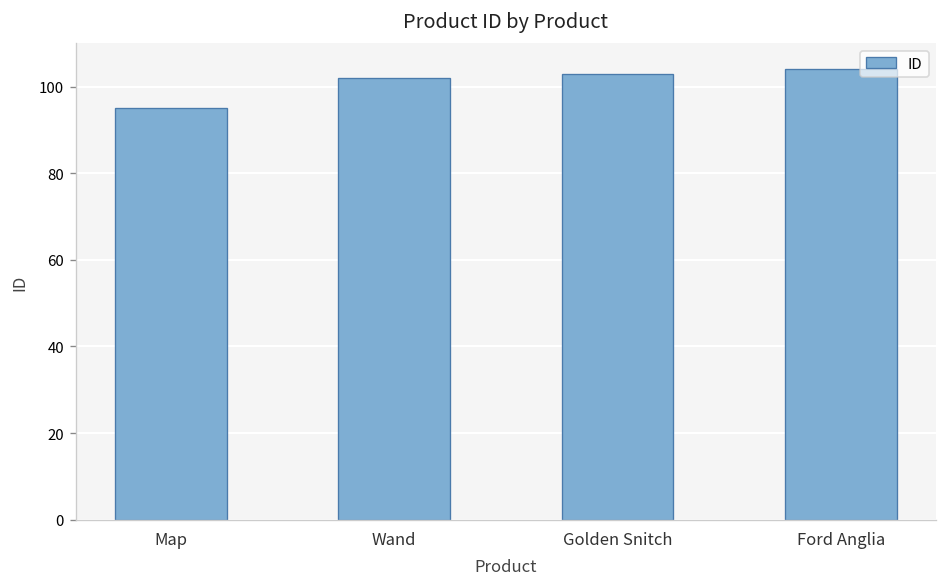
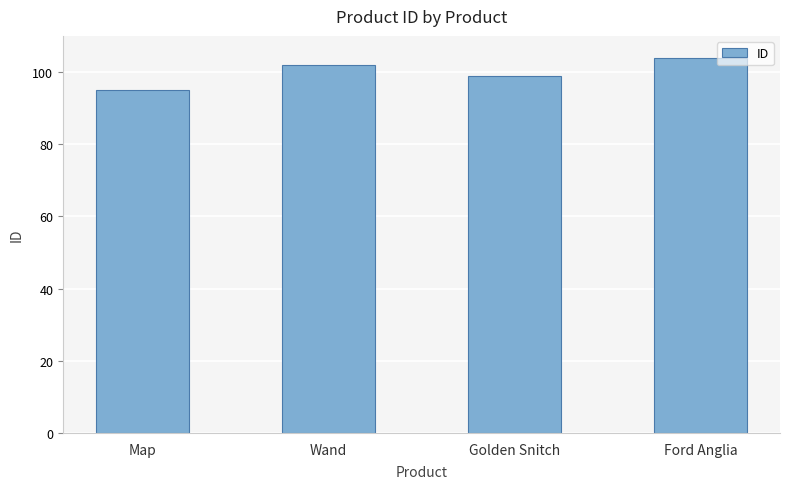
Golden Snitch: 103 -> 99
